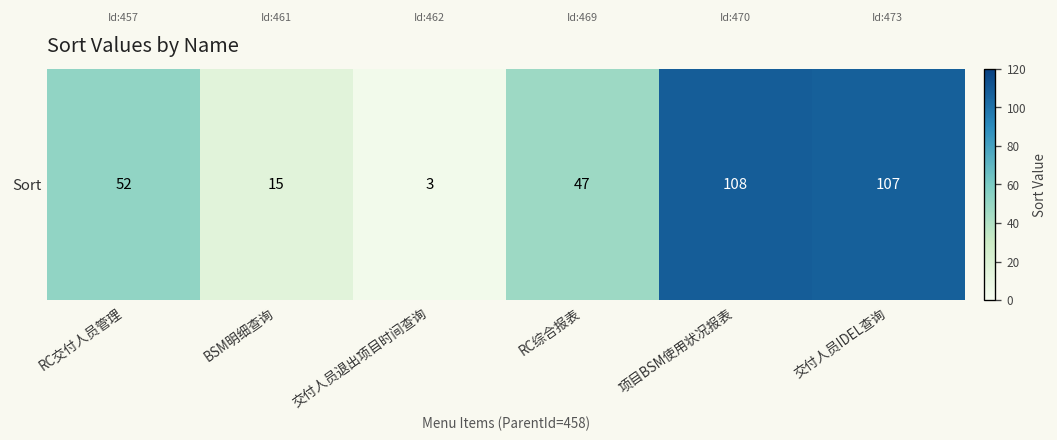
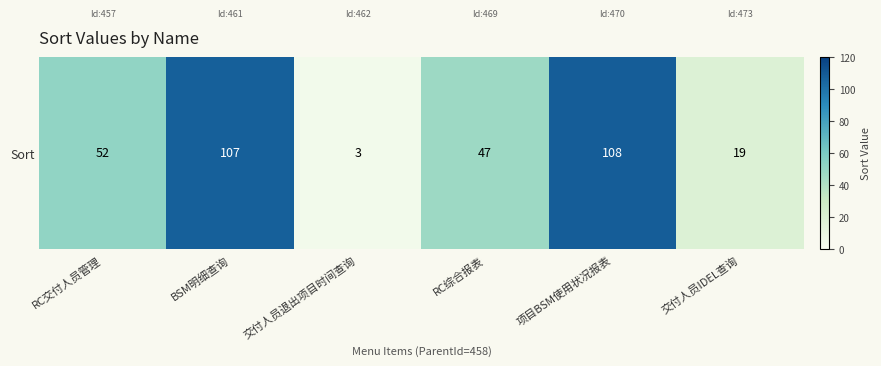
Sort, BSM明细查询: 15 -> 107
Sort, 交付人员IDEL查询: 107 -> 19
